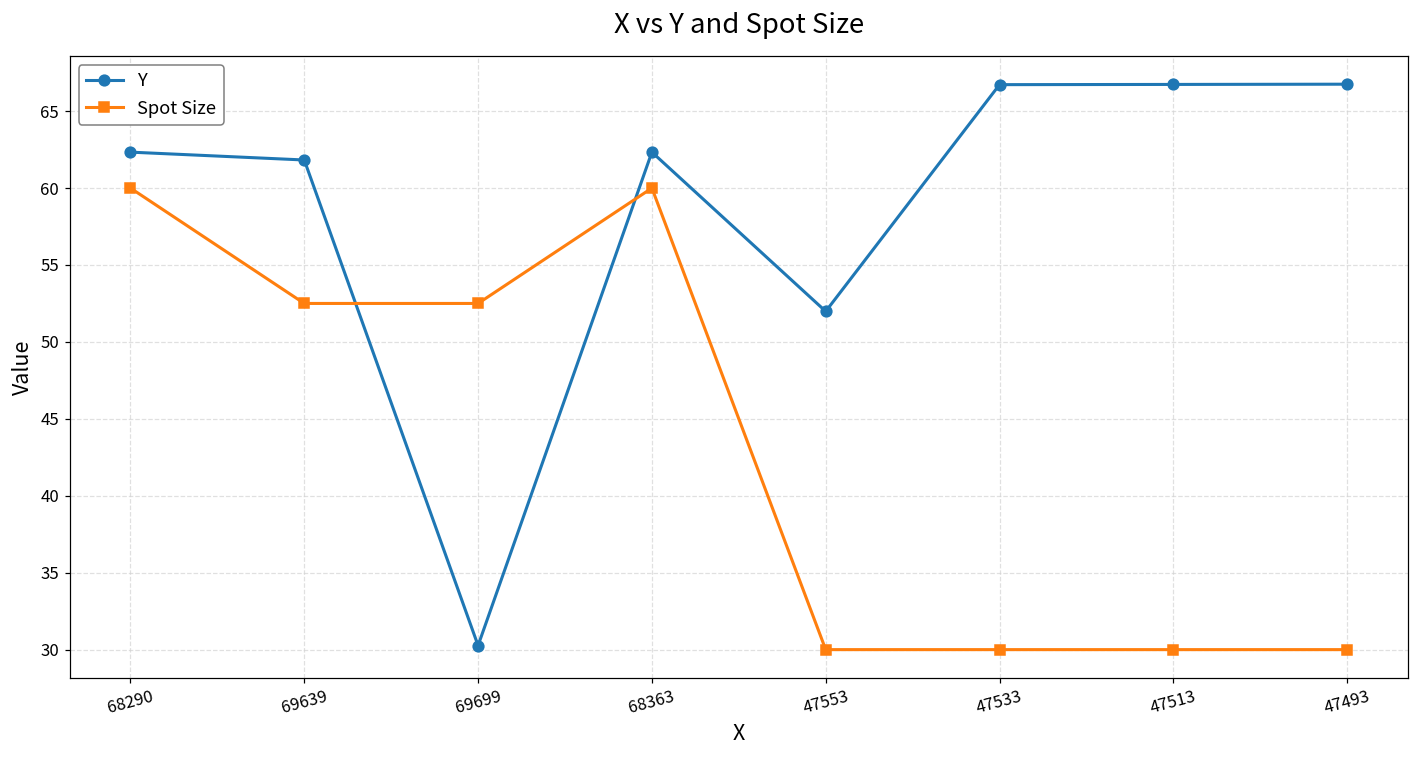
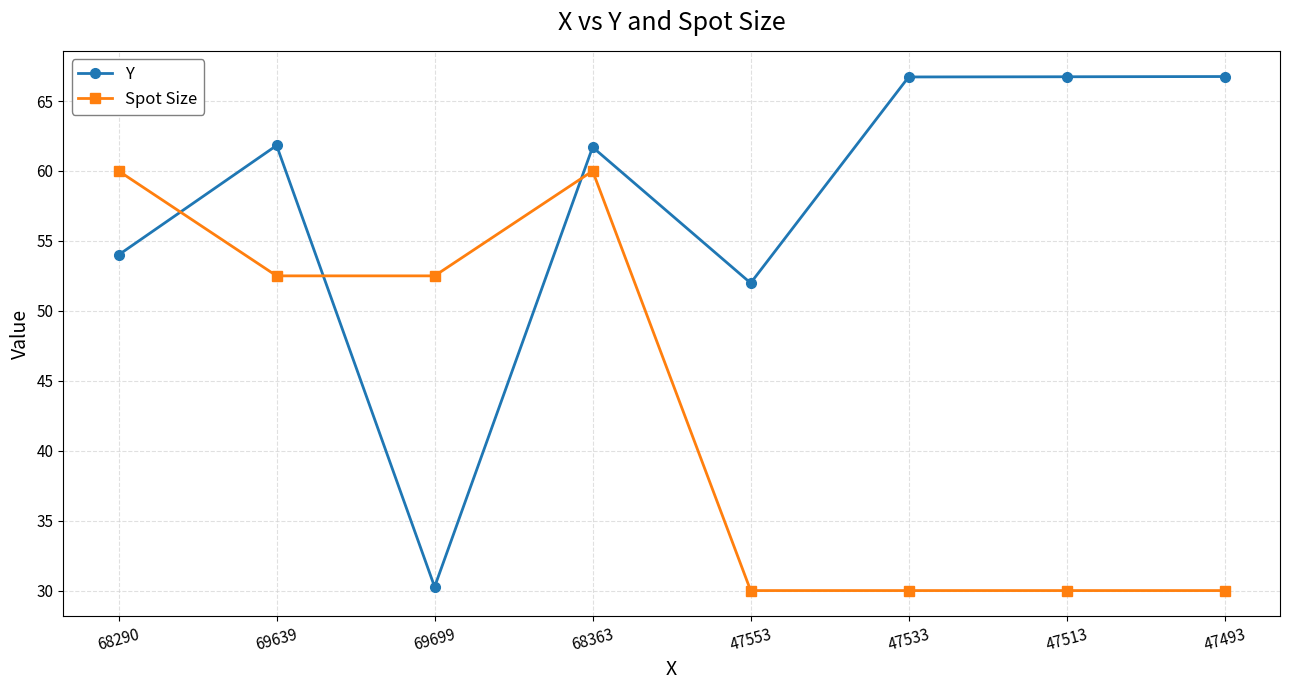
Y, 68290: 62.3 -> 54.0
Y, 68363: 62.3 -> 61.7
